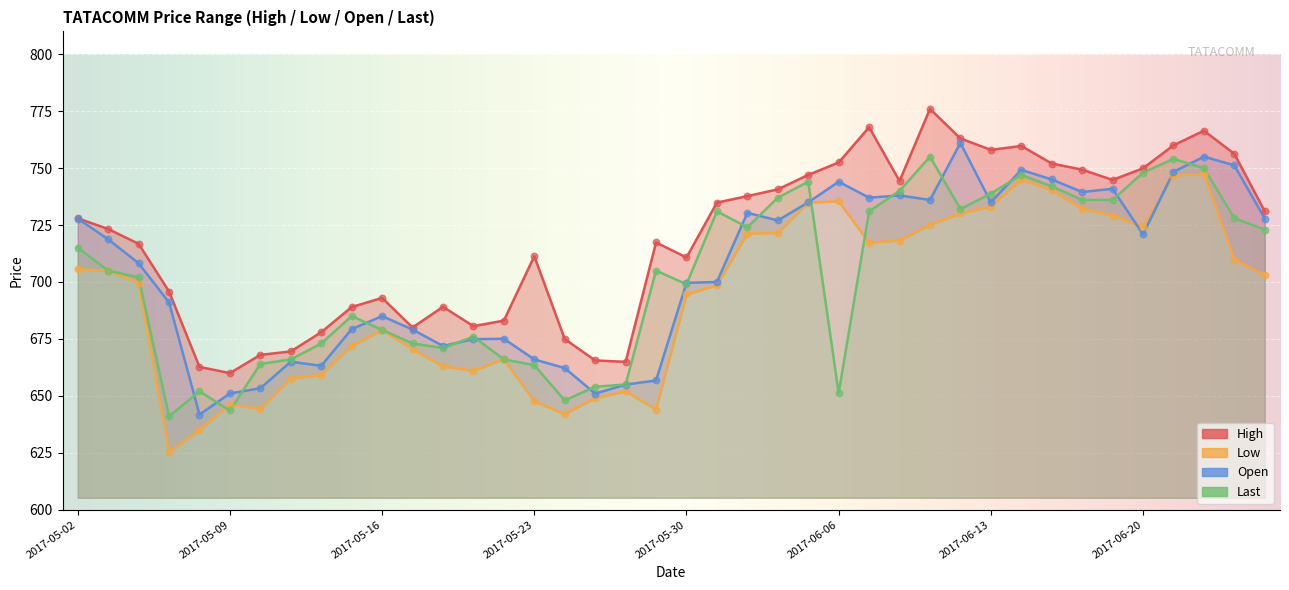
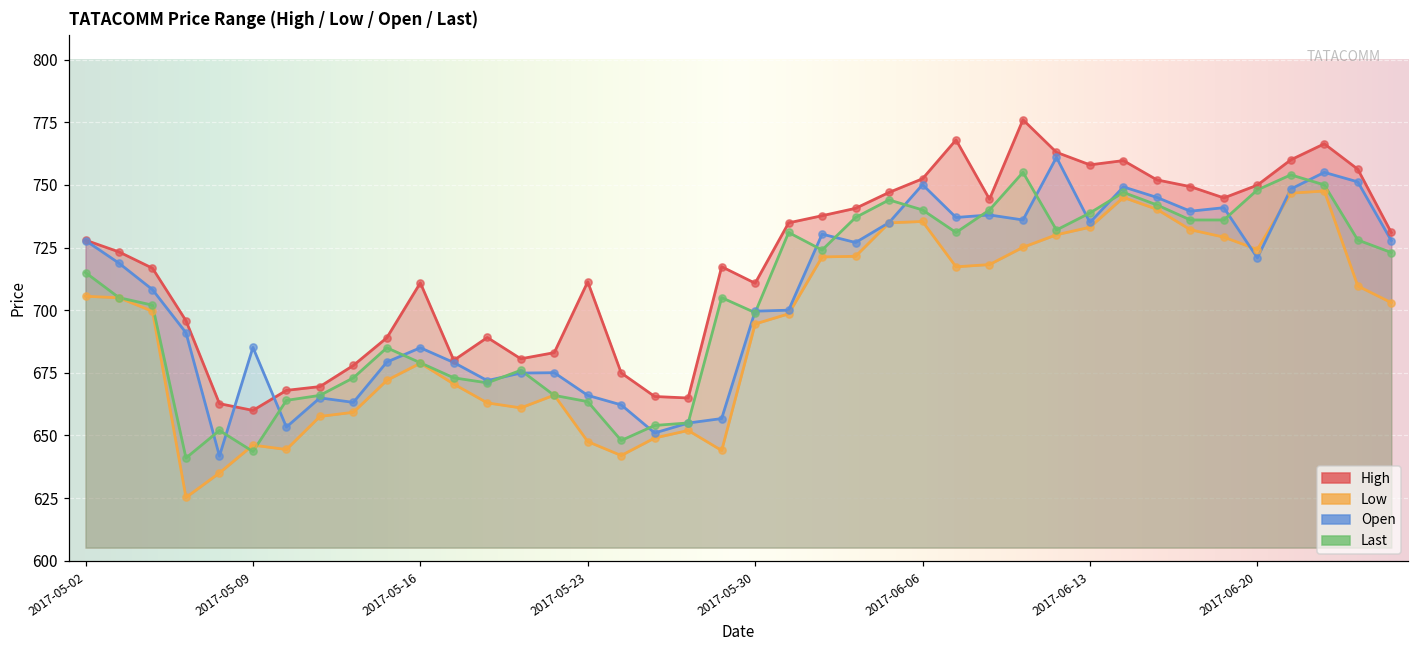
Open, 2017-05-09: 651 -> 685
High, 2017-05-16: 693 -> 711
Open, 2017-06-06: 744 -> 750
Last, 2017-06-06: 651 -> 740
